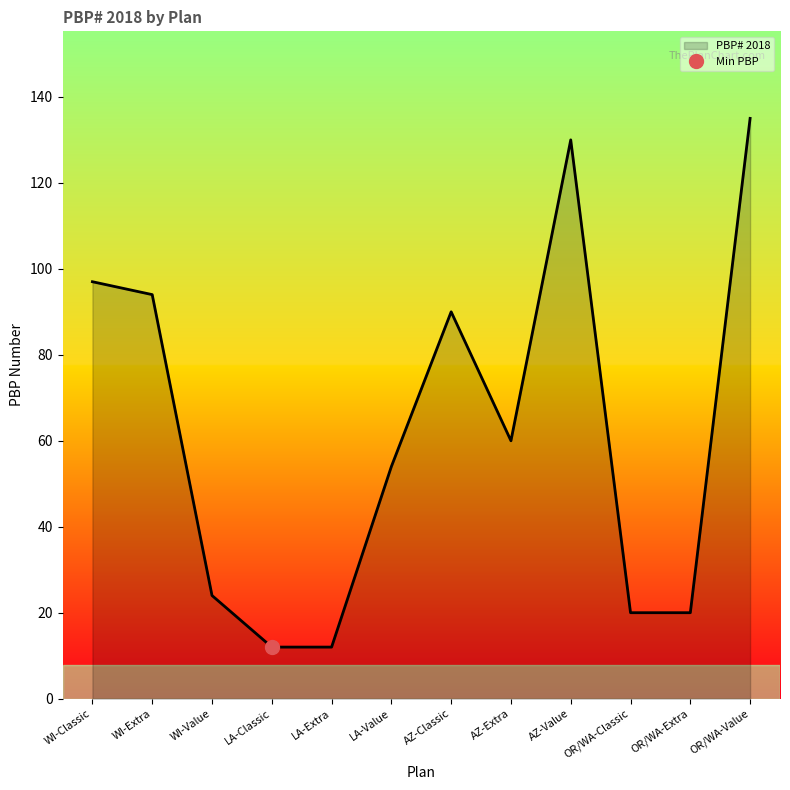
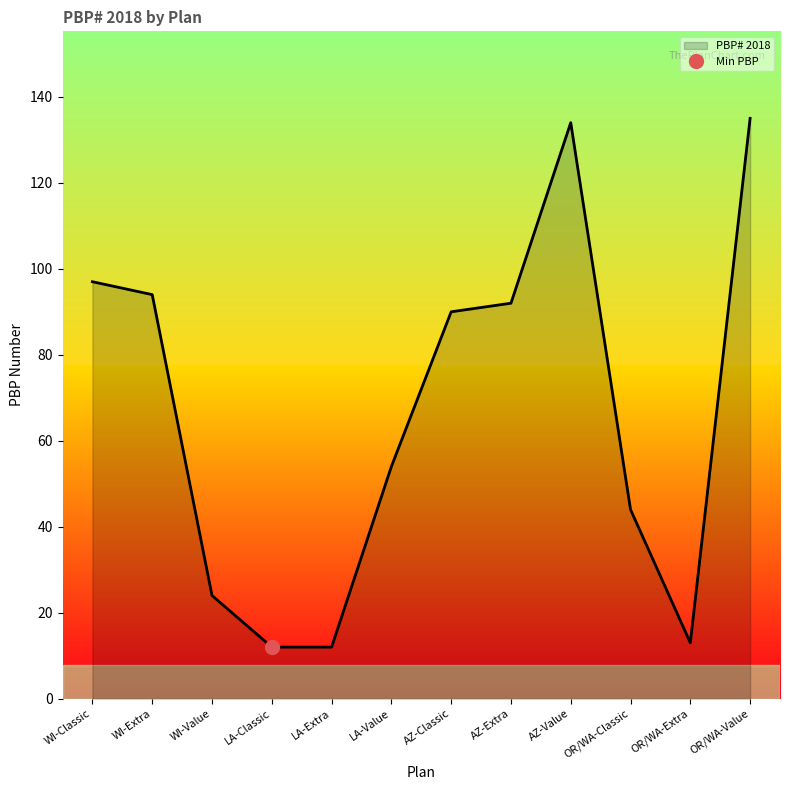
PBP# 2018, AZ-Extra: 60 -> 92
PBP# 2018, AZ-Value: 130 -> 134
PBP# 2018, OR/WA-Classic: 20 -> 44
PBP# 2018, OR/WA-Extra: 20 -> 13
